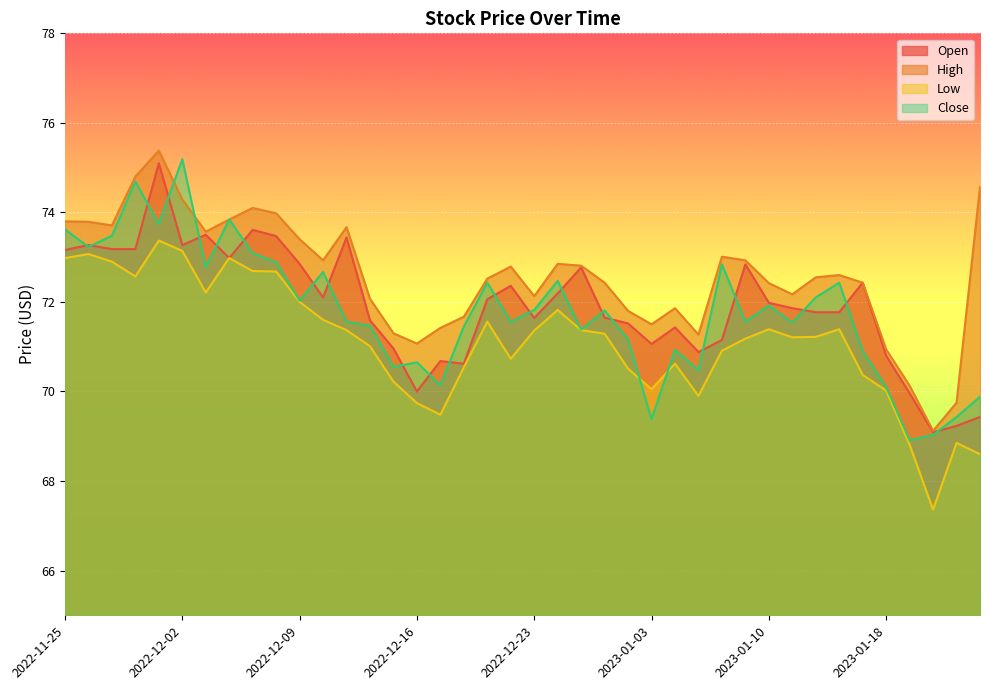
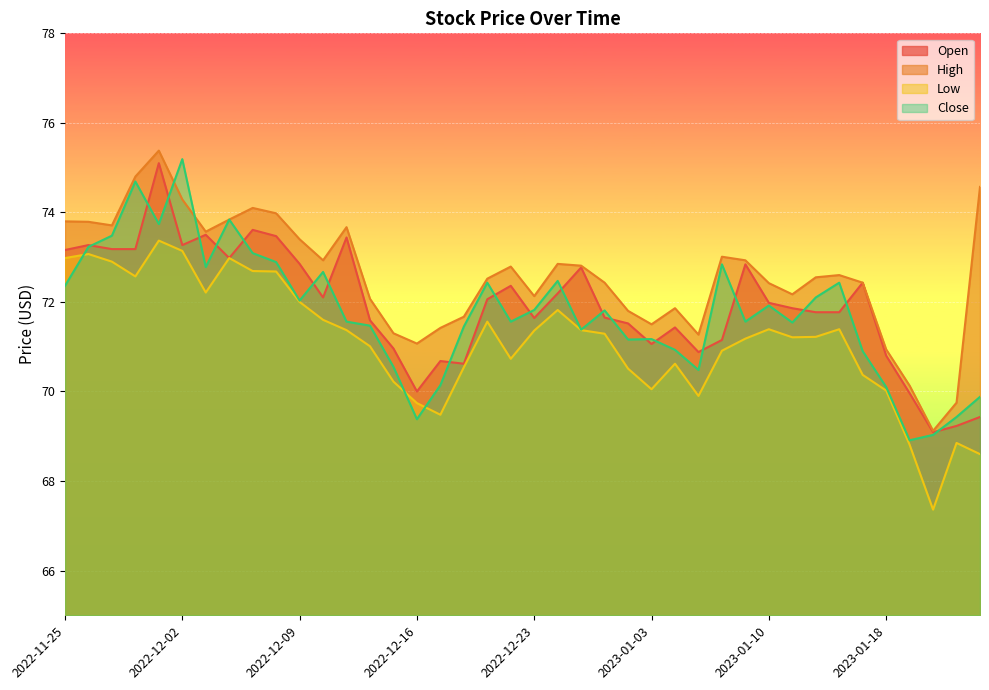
Close, 2022-11-25: 73.6 -> 72.4
Close, 2022-12-16: 70.7 -> 69.4
Close, 2023-01-03: 69.4 -> 71.2
